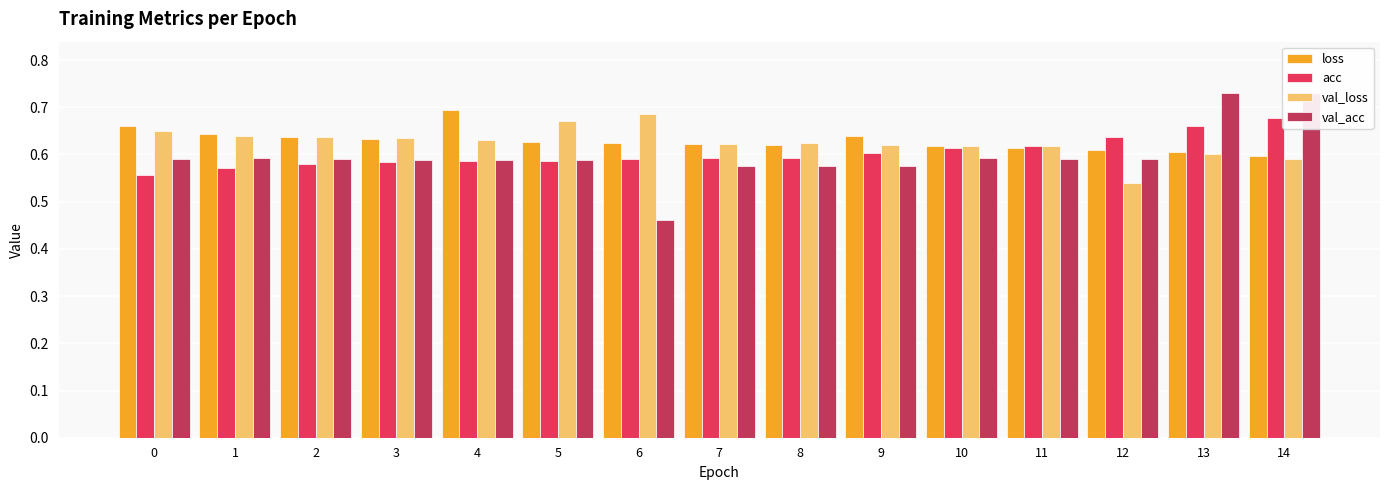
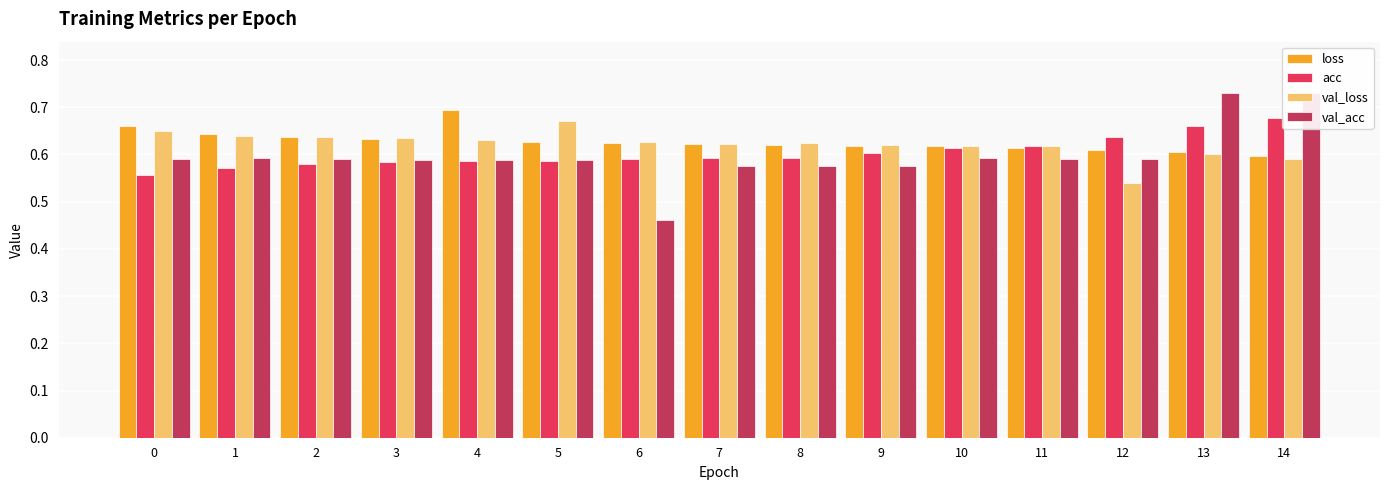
val_loss, 6: 0.69 -> 0.63
loss, 9: 0.64 -> 0.62
